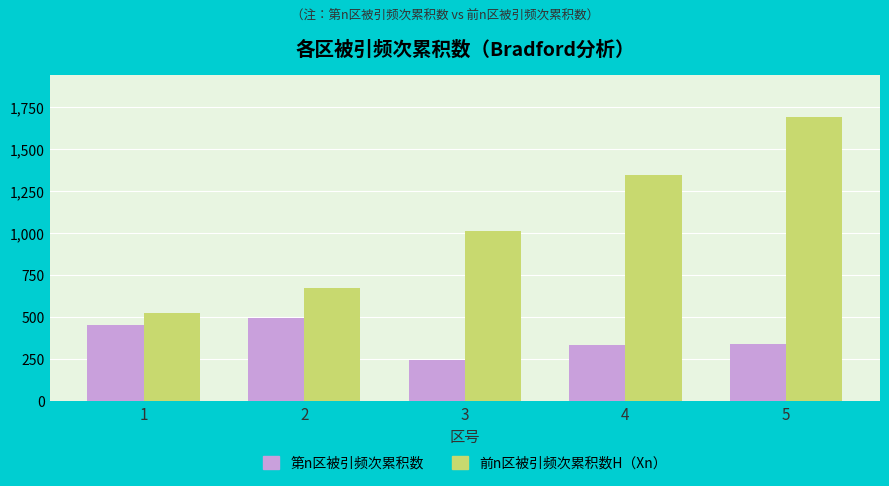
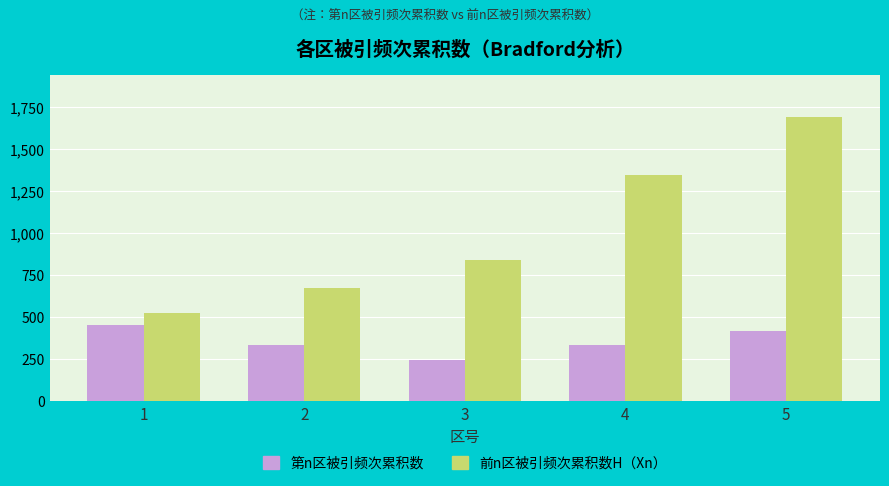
第n区被引频次累积数, 2: 500 -> 330
前n区被引频次累积数H（Xn）, 3: 1,010 -> 840
第n区被引频次累积数, 5: 340 -> 420
